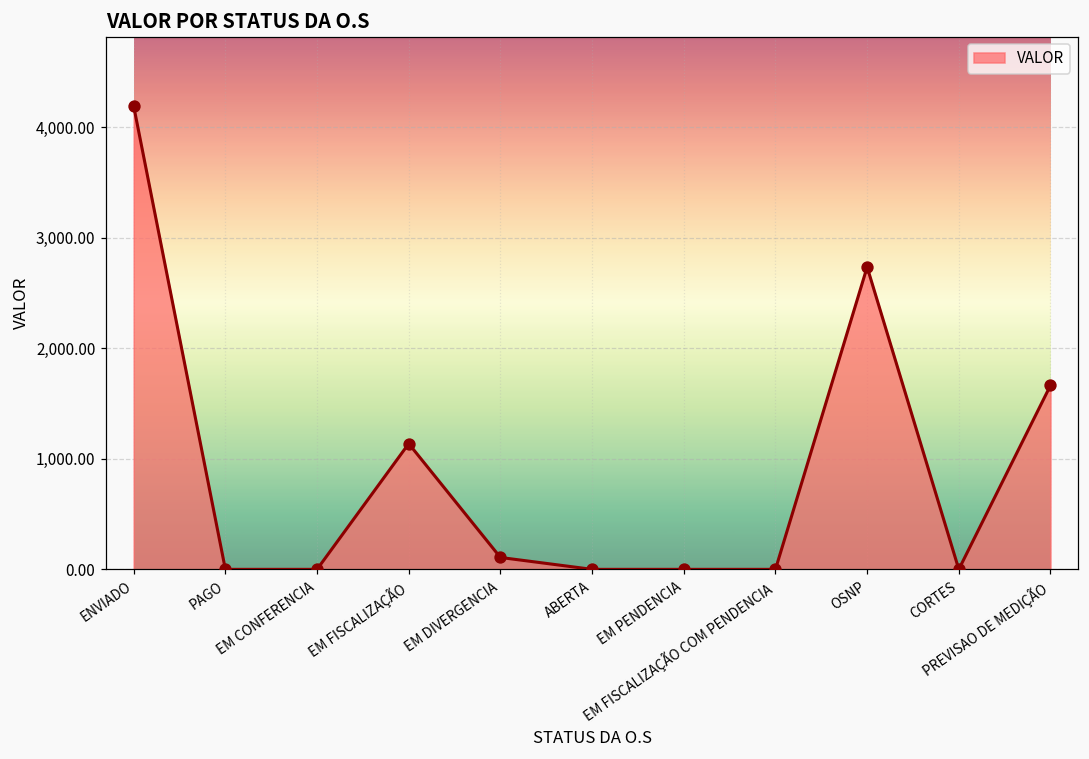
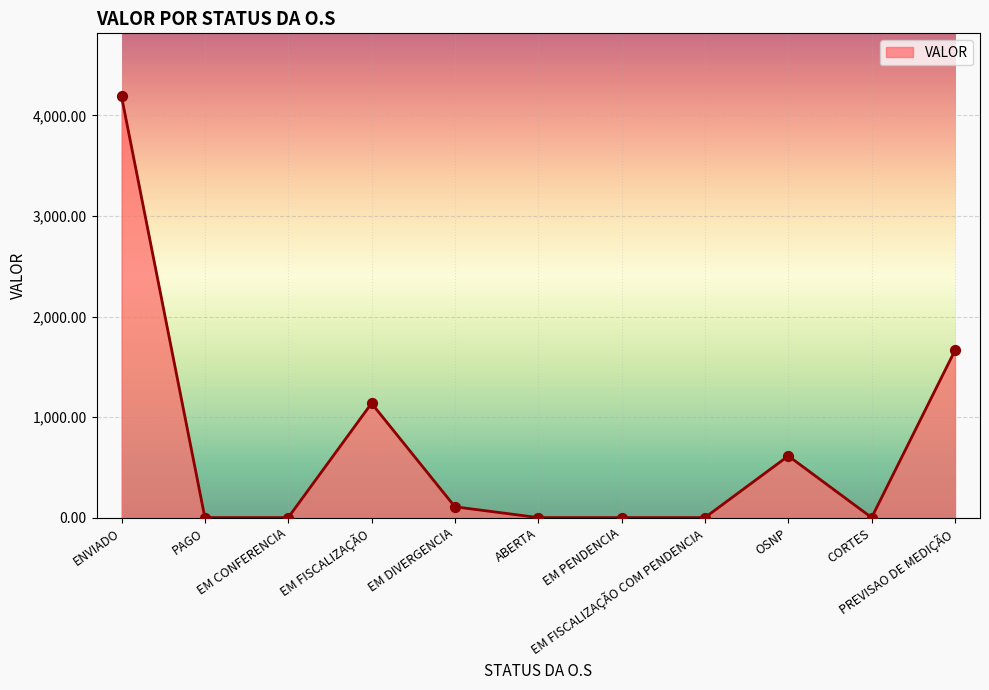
OSNP: 2,730 -> 610
